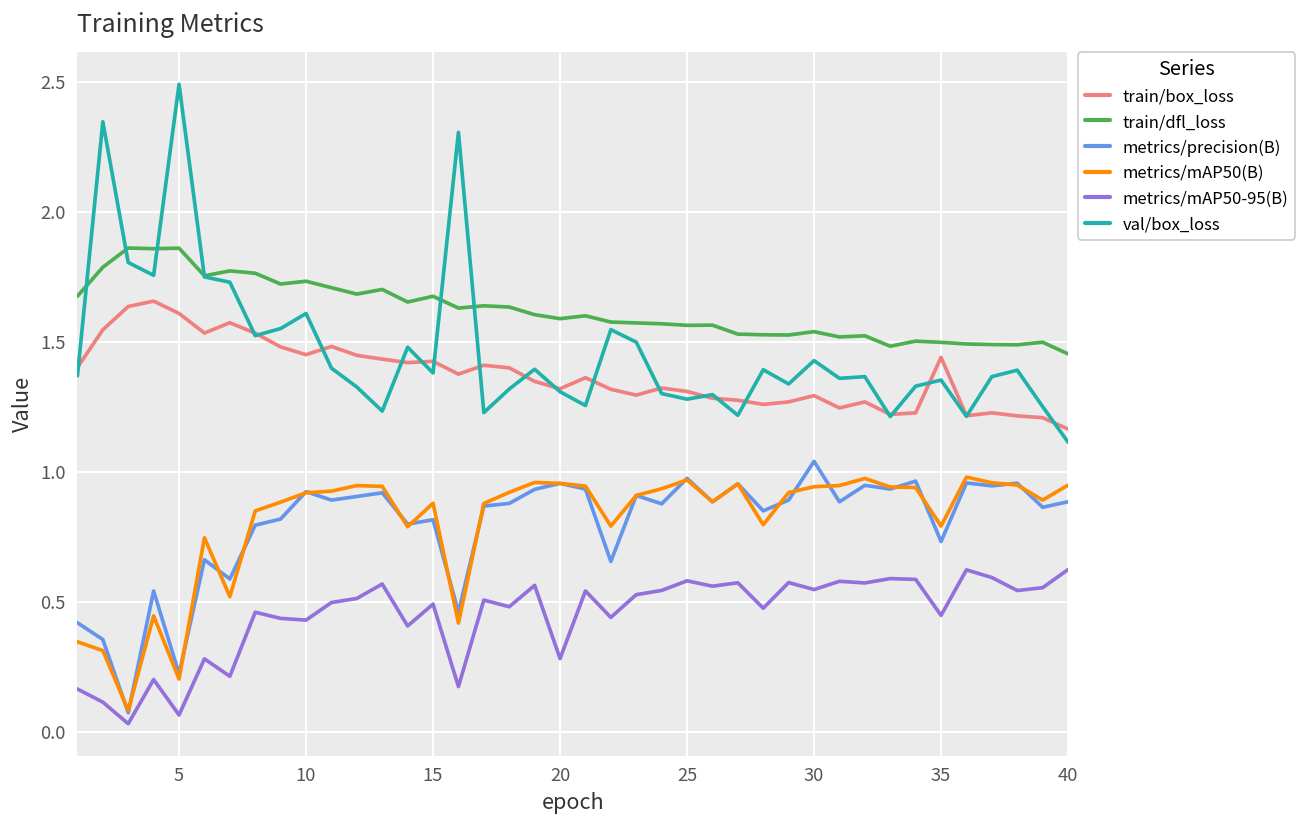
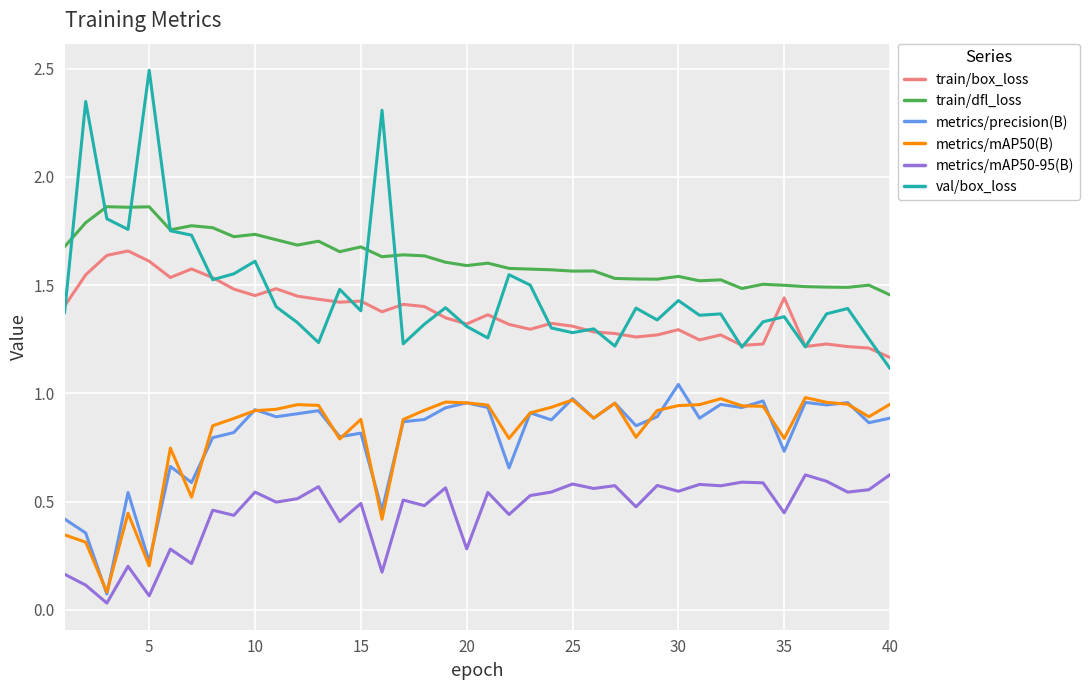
metrics/mAP50-95(B), 10: 0.43 -> 0.54
